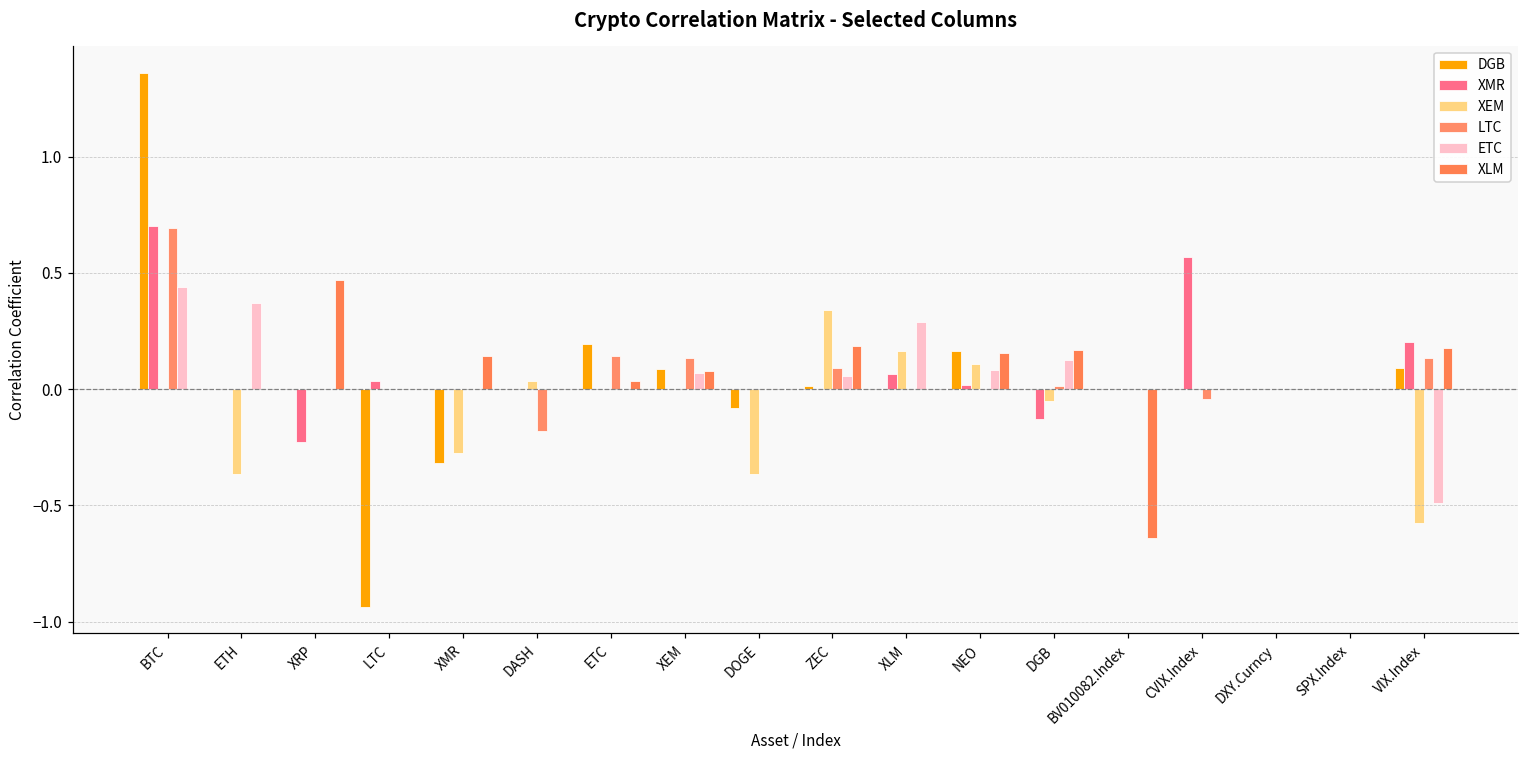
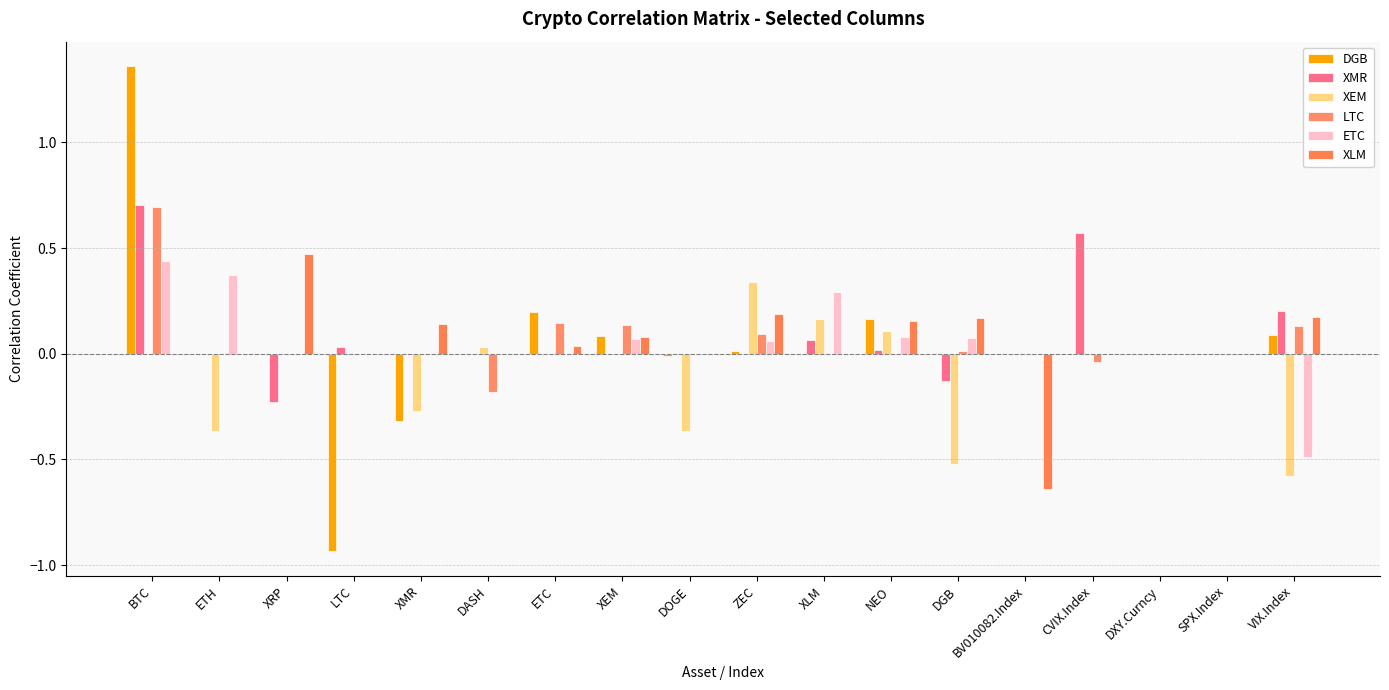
DGB, DOGE: -0.08 -> -0.01
XEM, DGB: -0.05 -> -0.52
ETC, DGB: 0.12 -> 0.07
